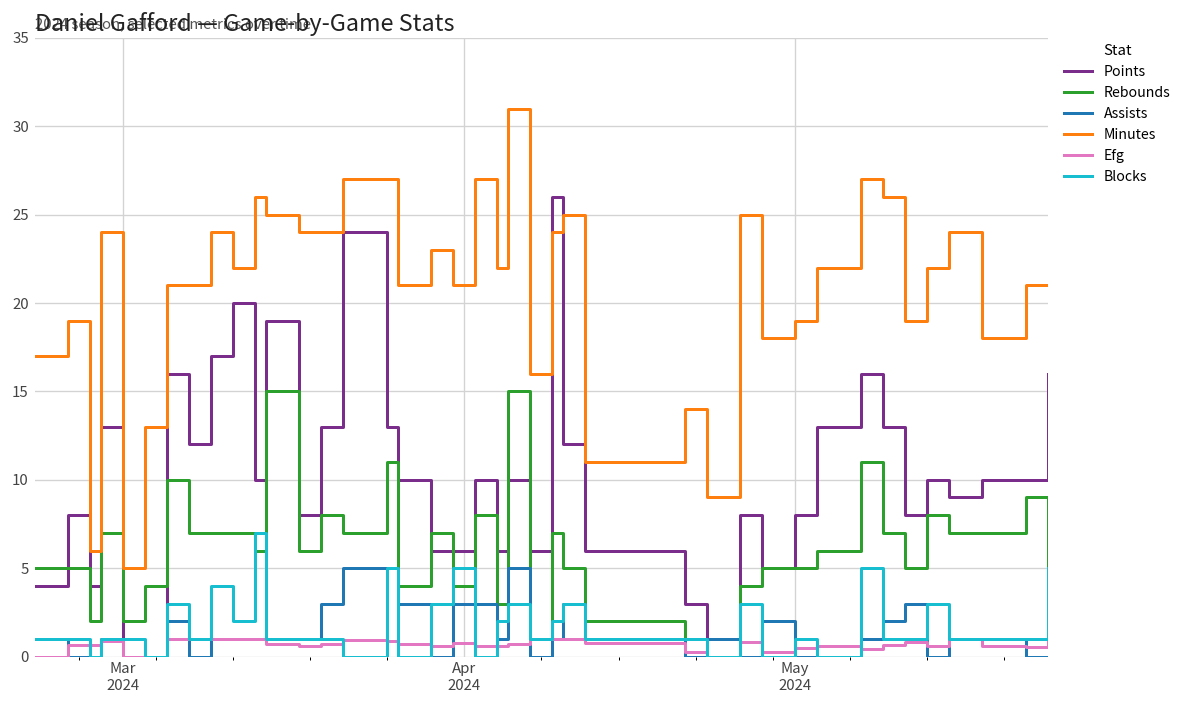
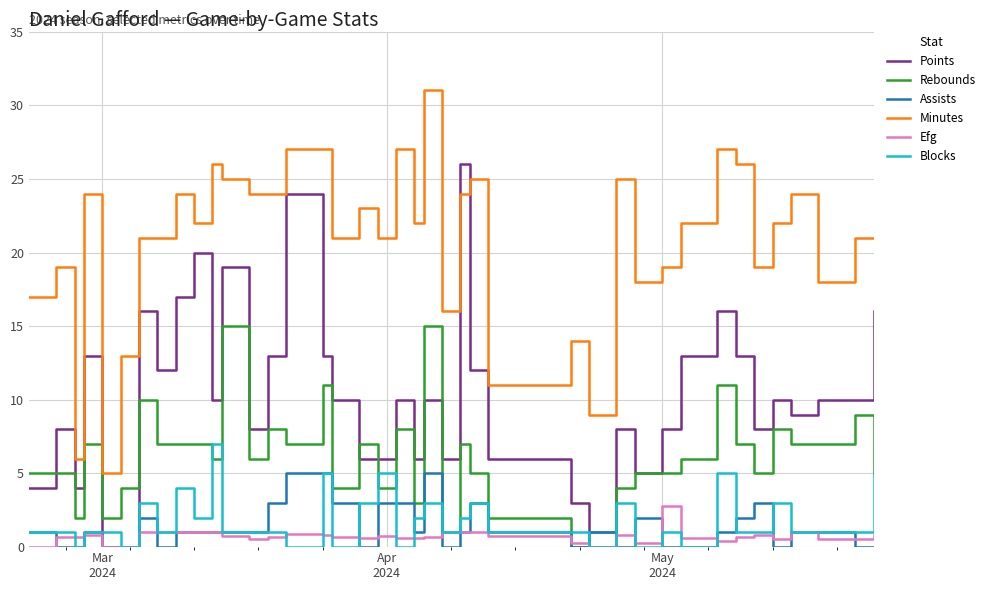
Efg, May 2024: 0.5 -> 2.8
